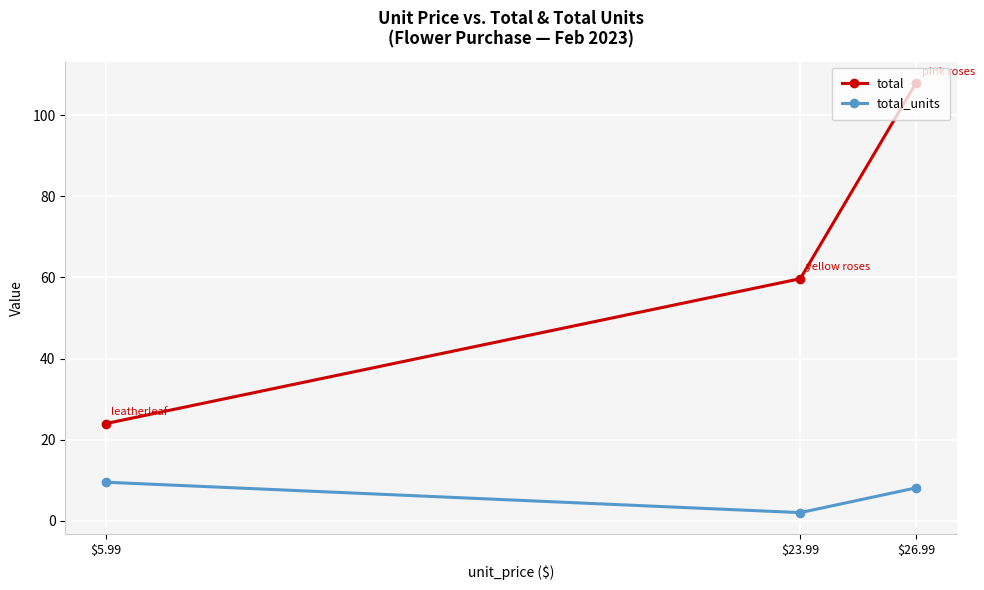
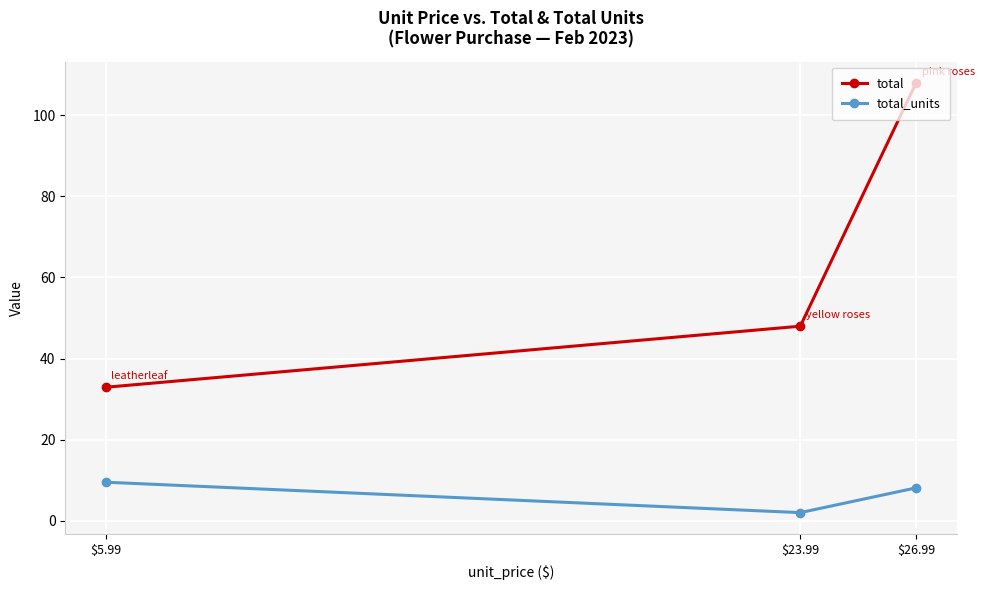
total, $5.99: 24 -> 33
total, $23.99: 60 -> 48
